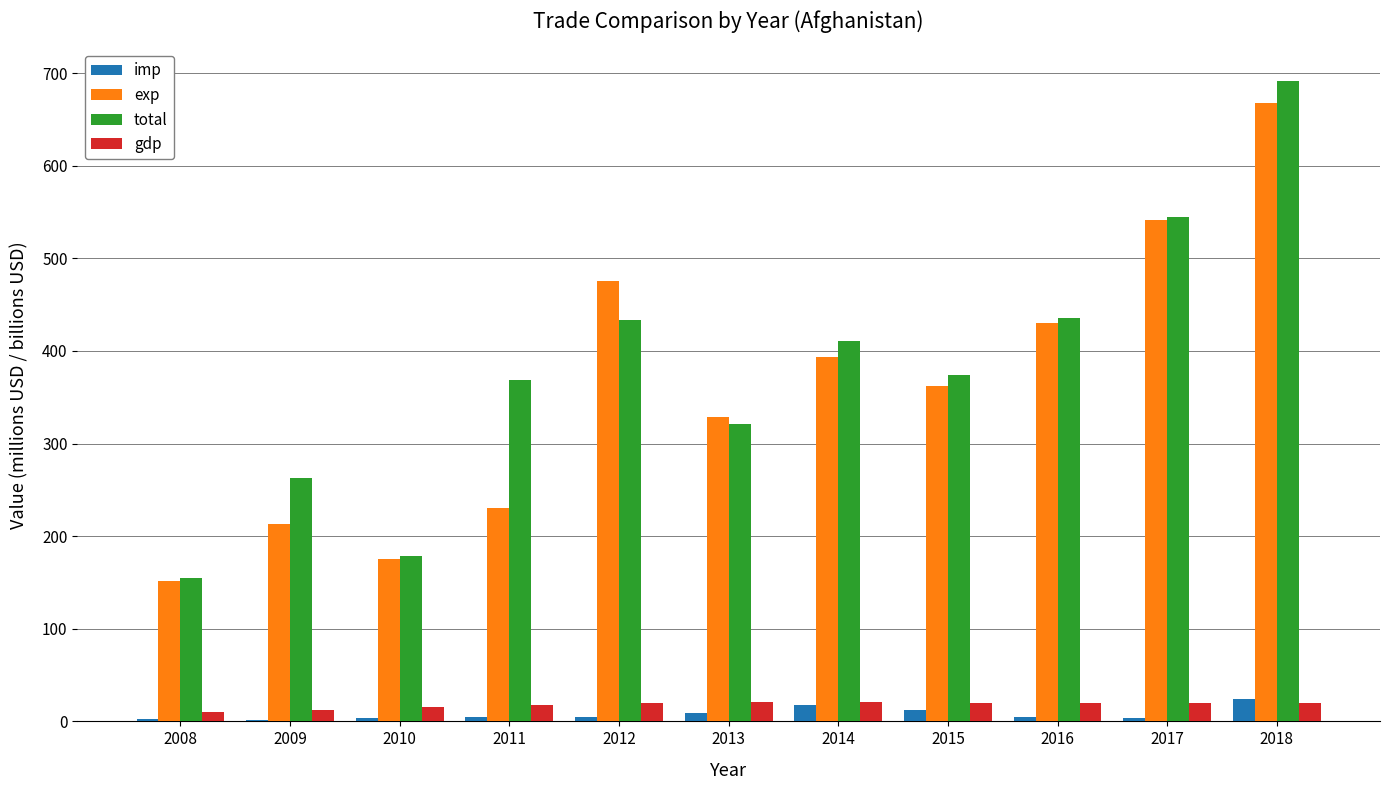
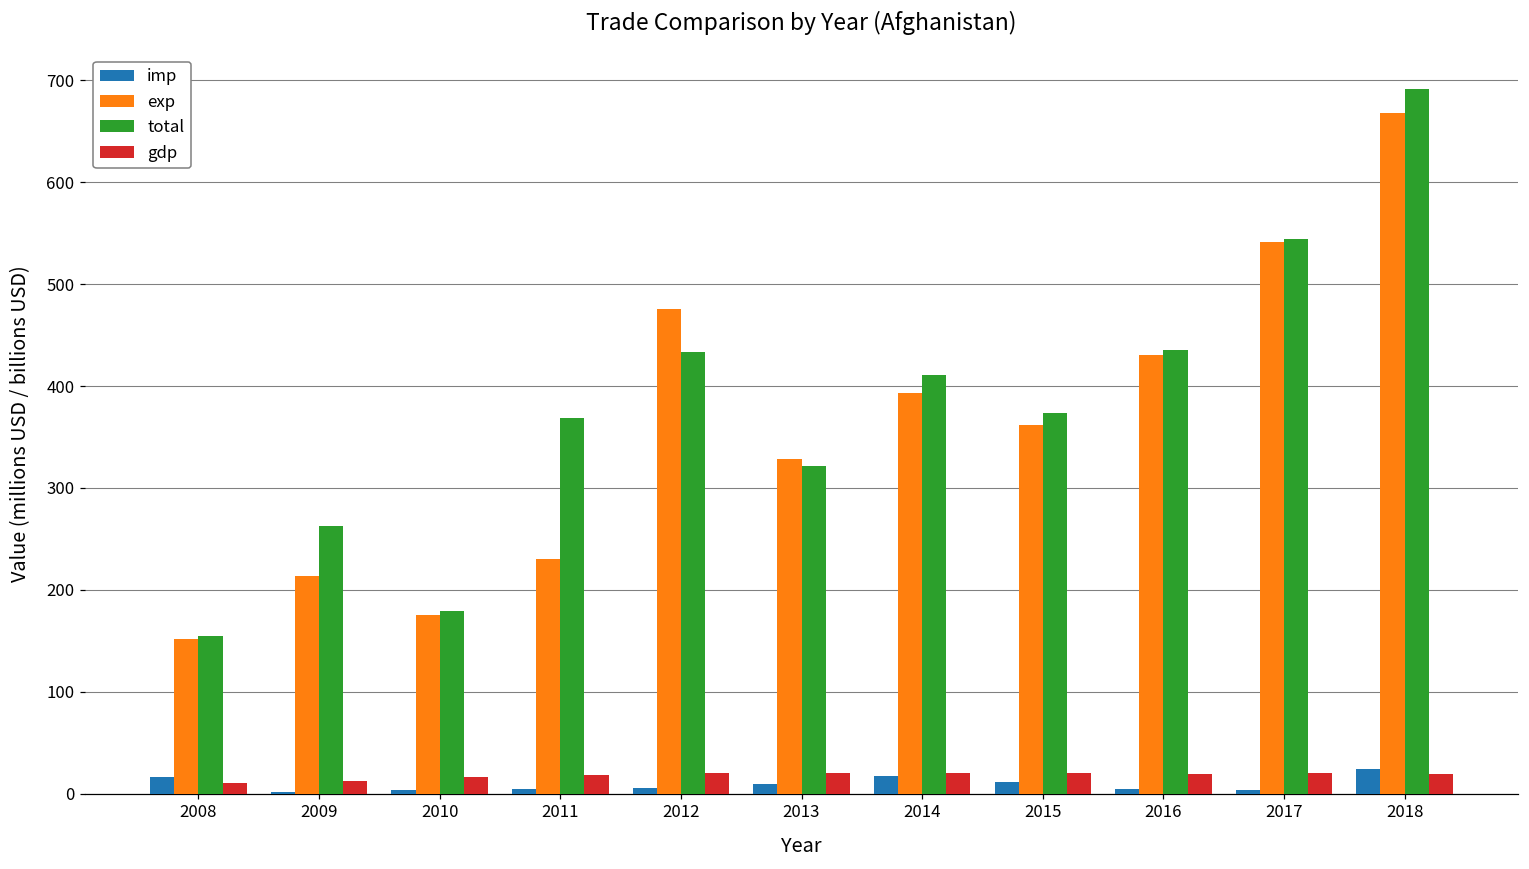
imp, 2008: 0 -> 20
